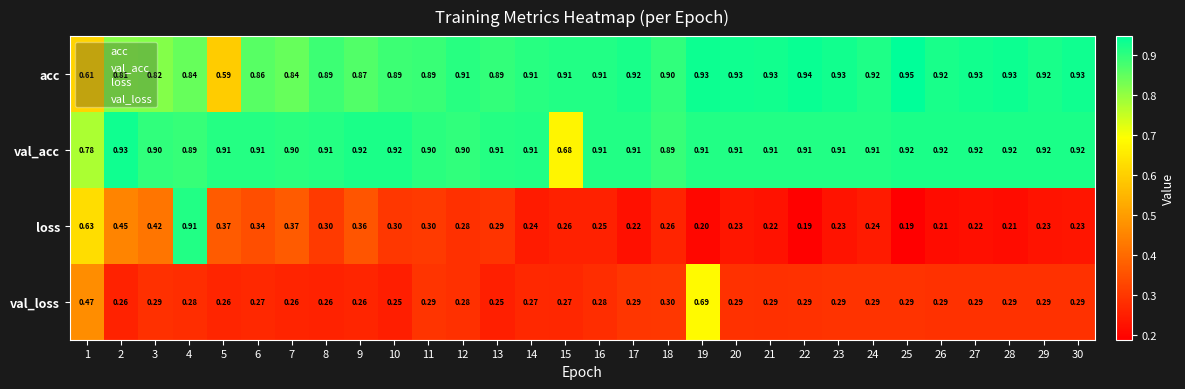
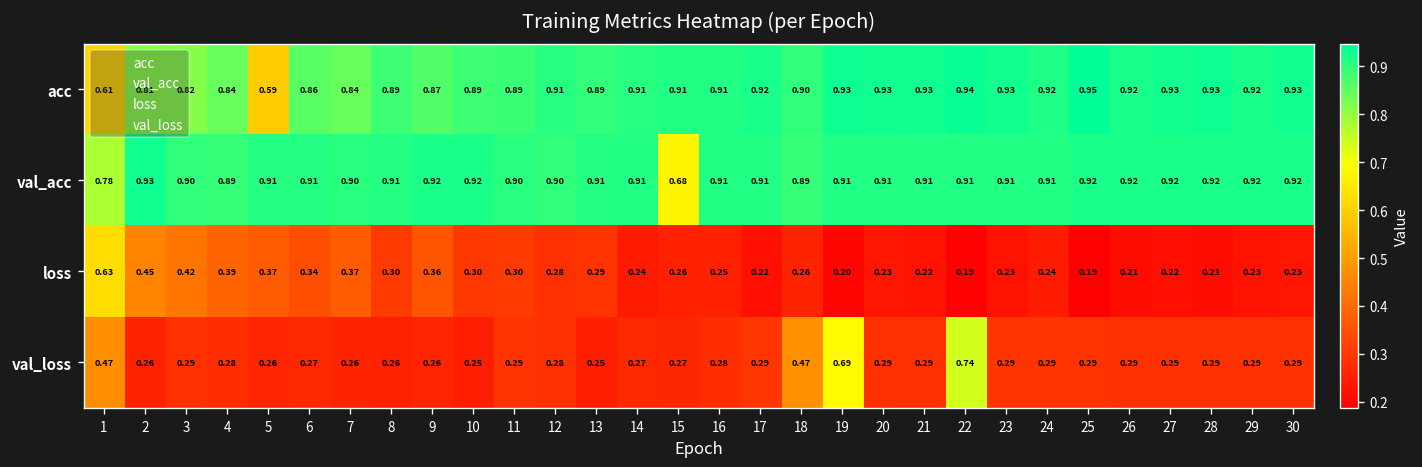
loss, 4: 0.91 -> 0.39
val_loss, 18: 0.30 -> 0.47
val_loss, 22: 0.29 -> 0.74
